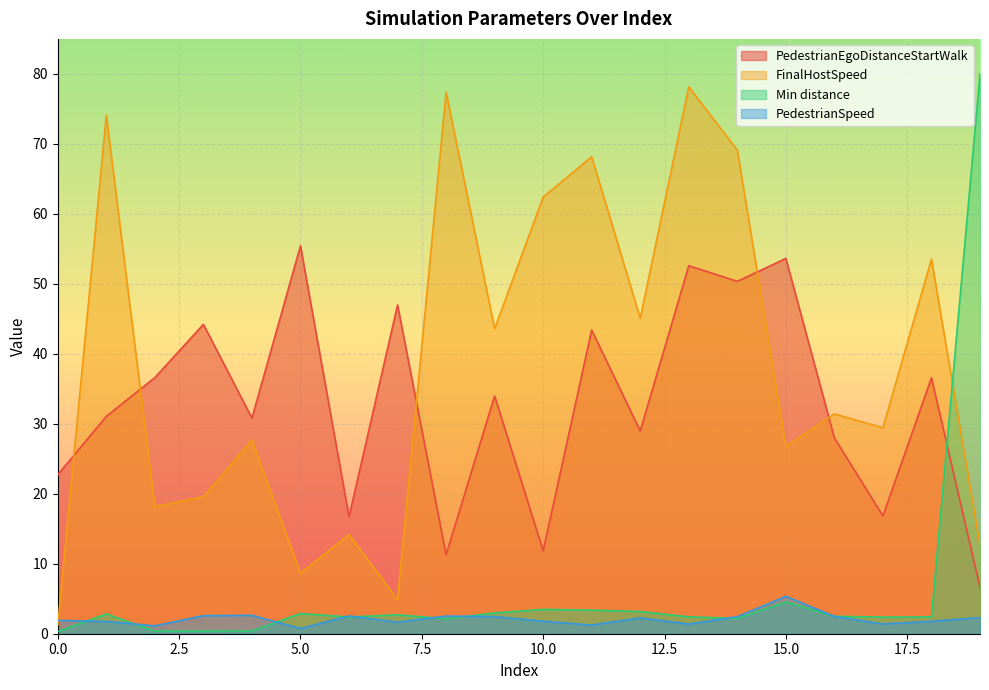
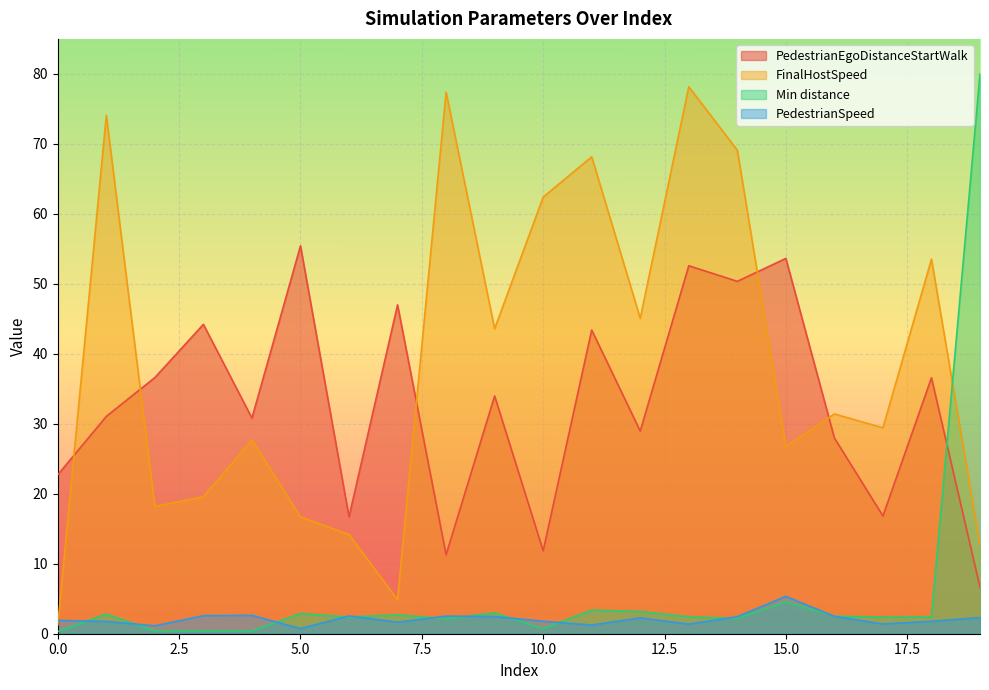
FinalHostSpeed, 5.0: 9 -> 17
Min distance, 10.0: 3 -> 1
